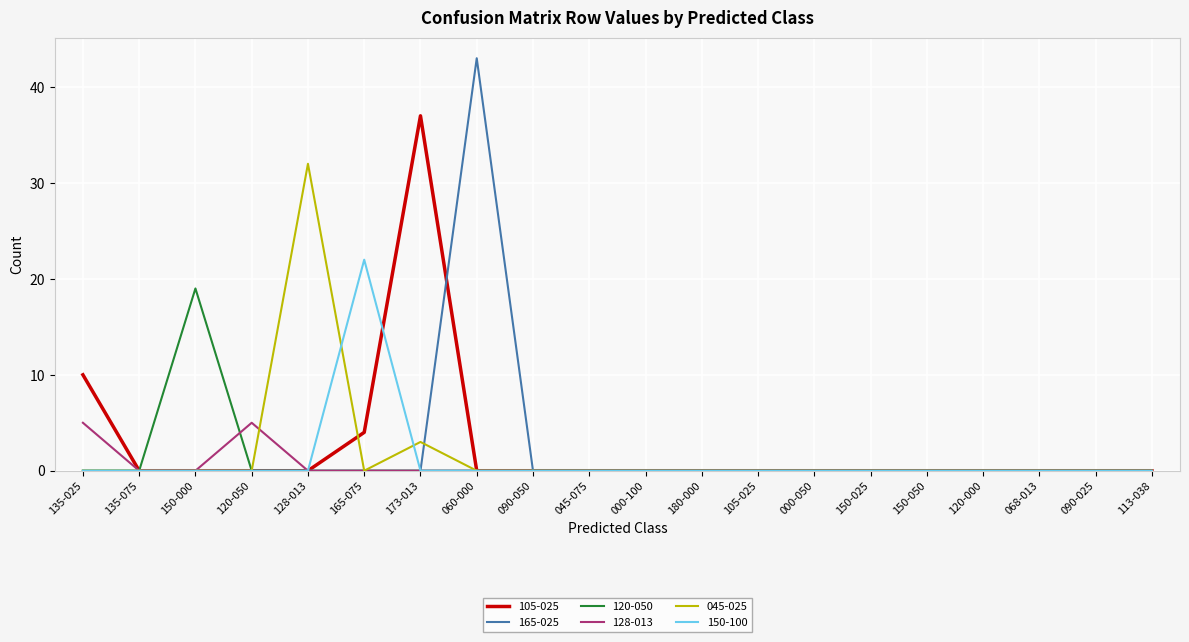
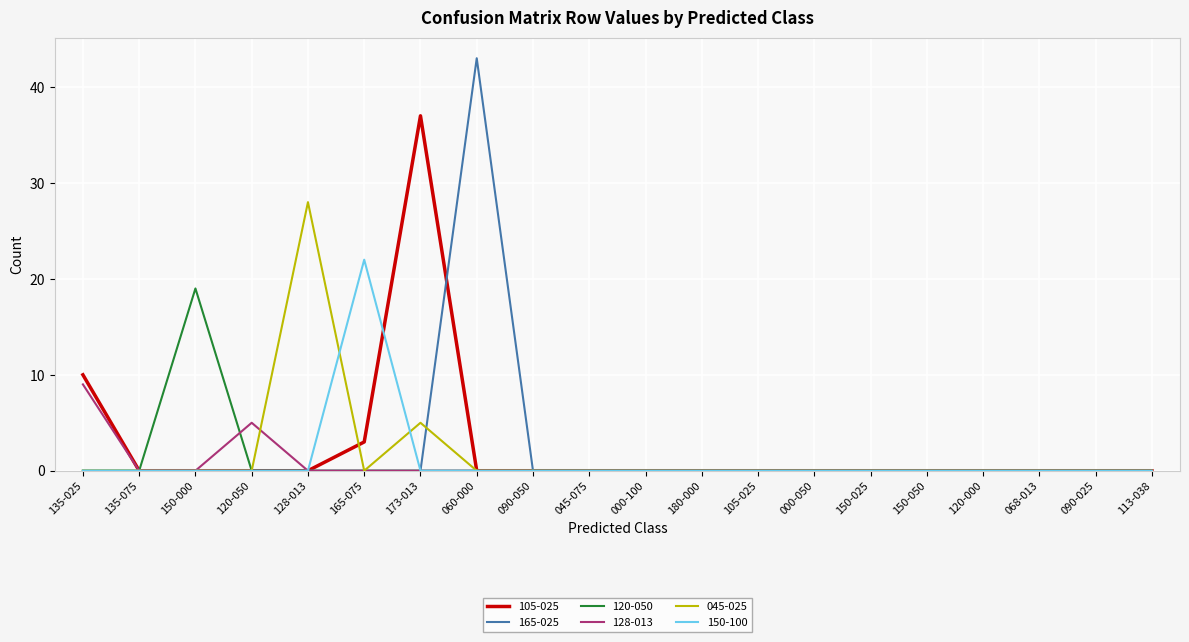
128-013, 135-025: 5 -> 9
045-025, 128-013: 32 -> 28
105-025, 165-075: 4 -> 3
045-025, 173-013: 3 -> 5
